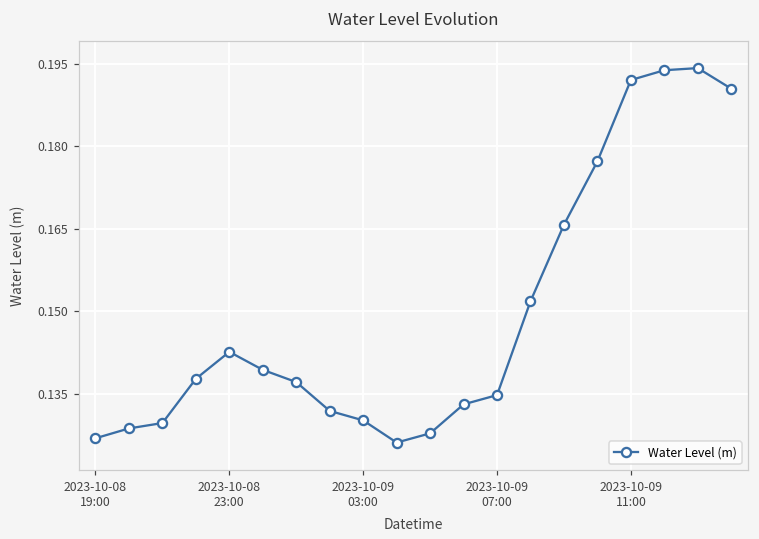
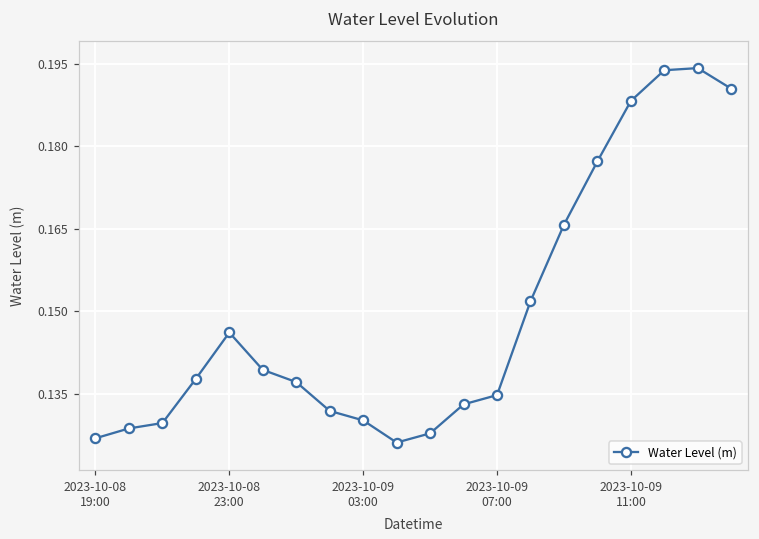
2023-10-08 23:00: 0.143 -> 0.146
2023-10-09 11:00: 0.192 -> 0.188
